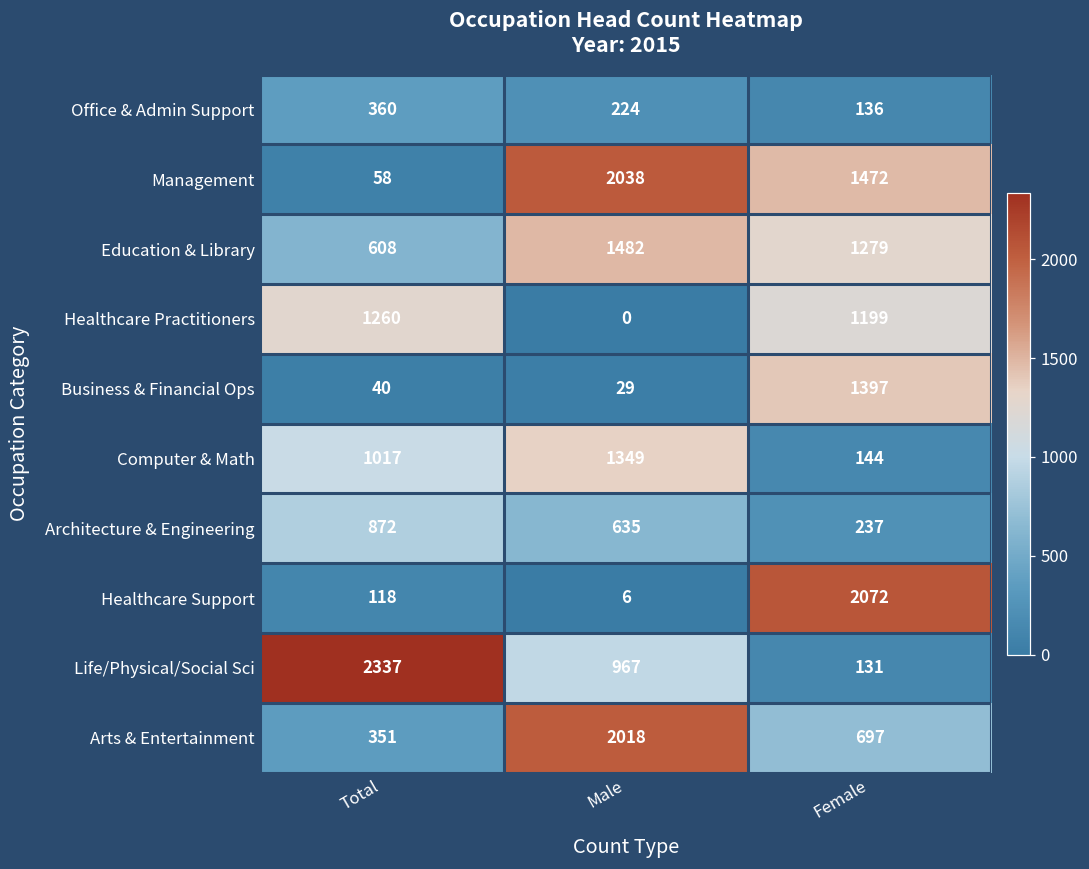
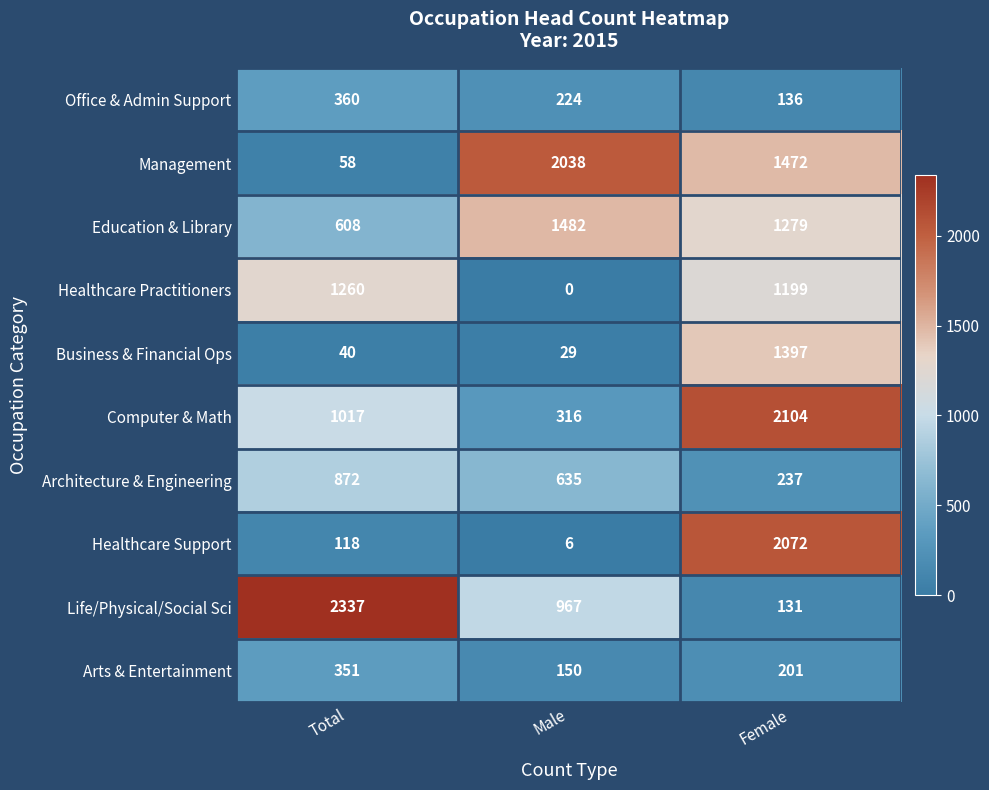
Computer & Math, Male: 1349 -> 316
Computer & Math, Female: 144 -> 2104
Arts & Entertainment, Male: 2018 -> 150
Arts & Entertainment, Female: 697 -> 201
